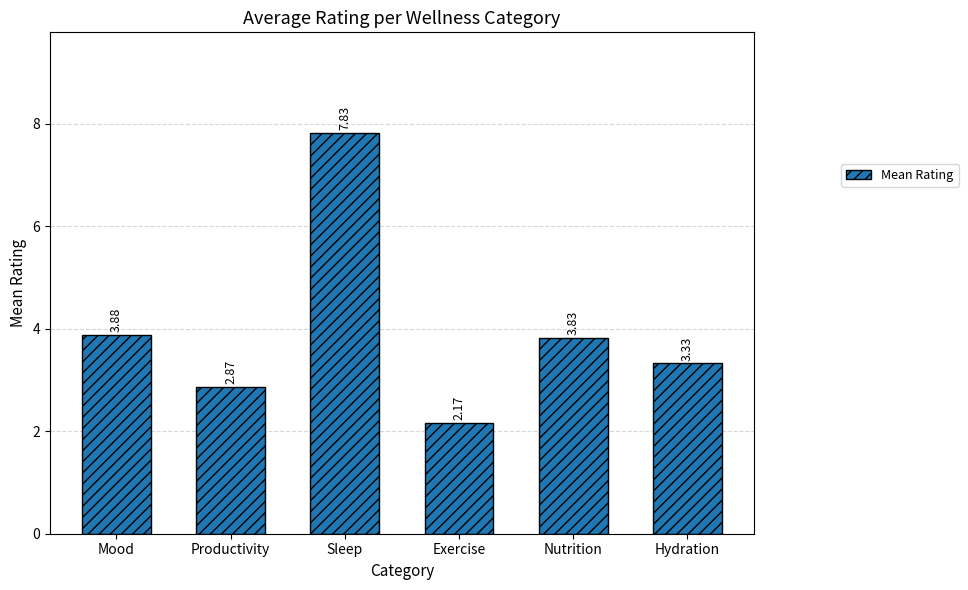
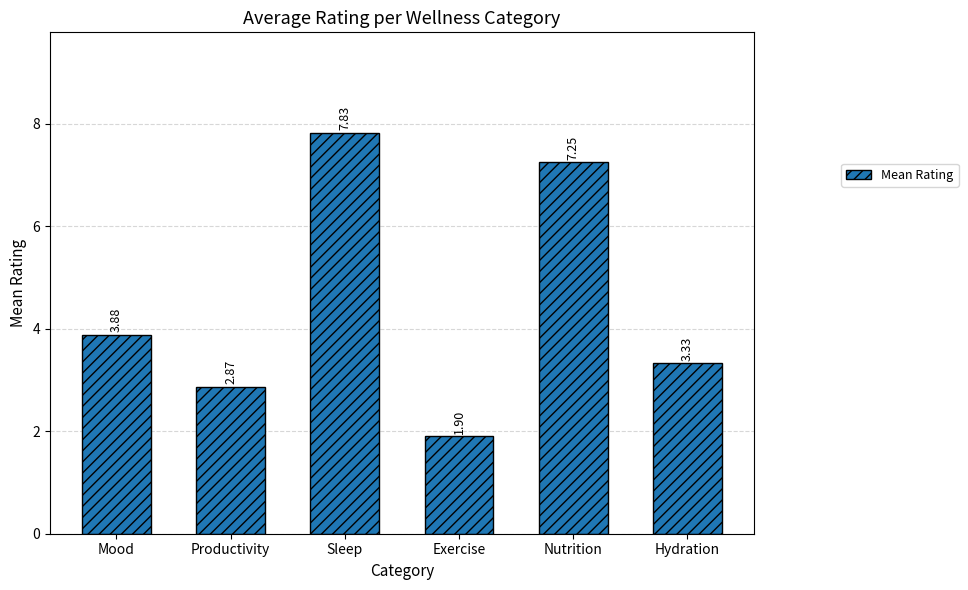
Exercise: 2.17 -> 1.90
Nutrition: 3.83 -> 7.25
